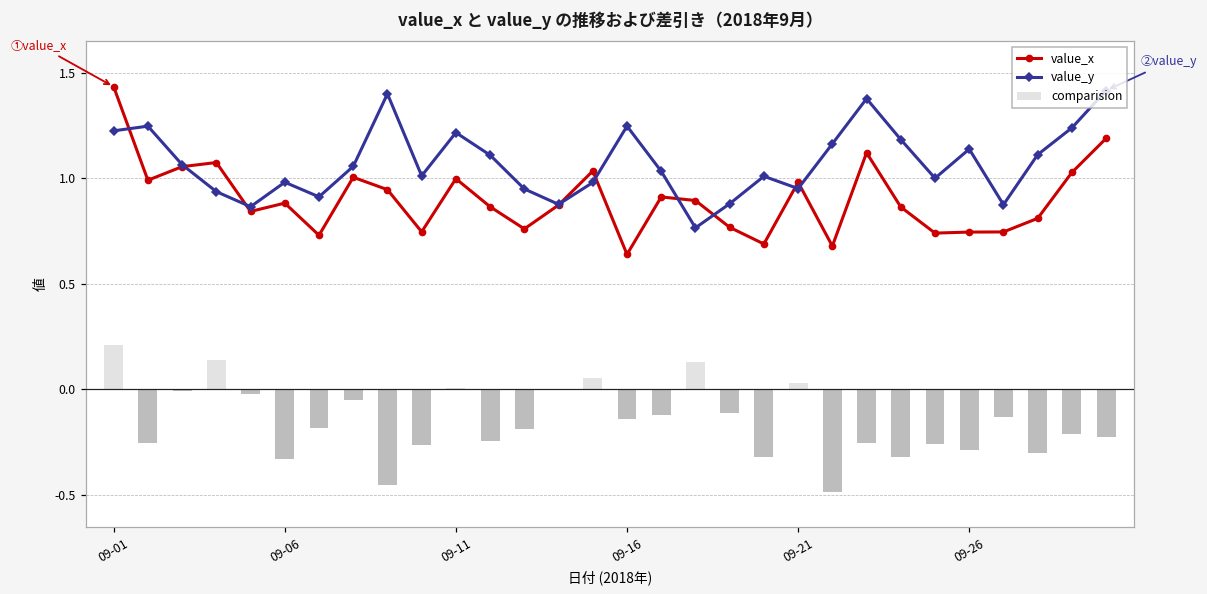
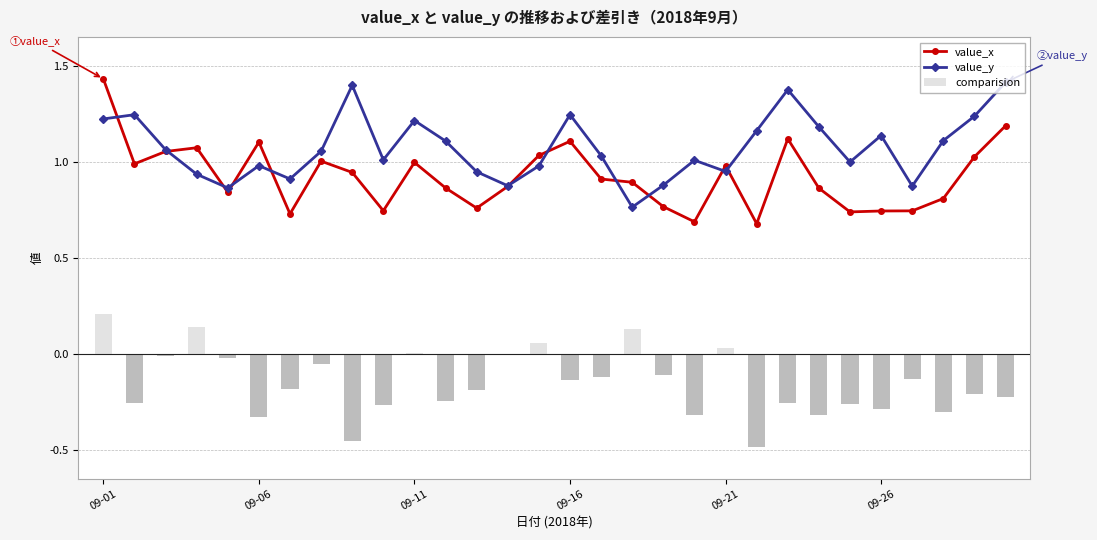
value_x, 09-06: 0.88 -> 1.10
value_x, 09-16: 0.64 -> 1.11
